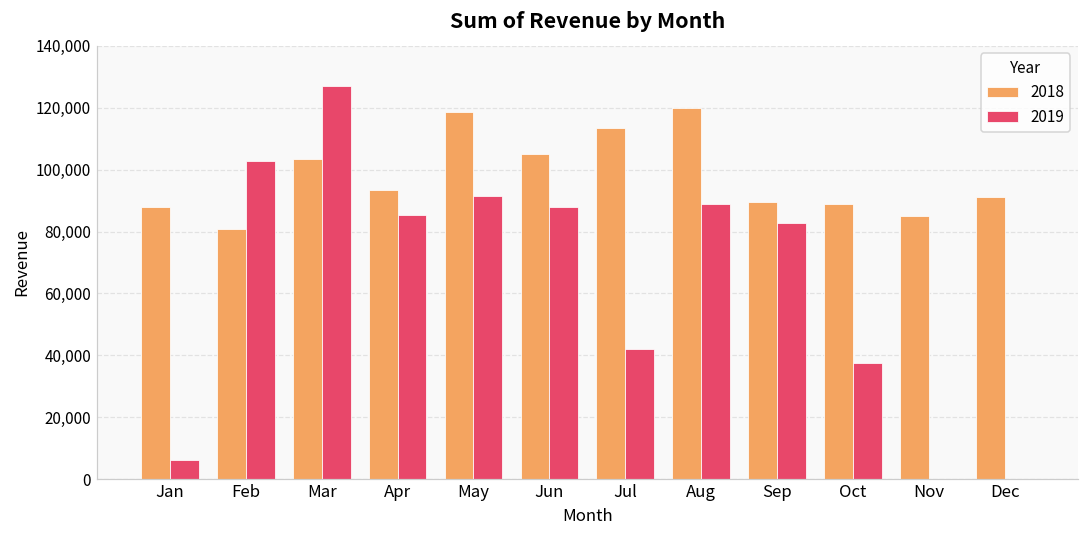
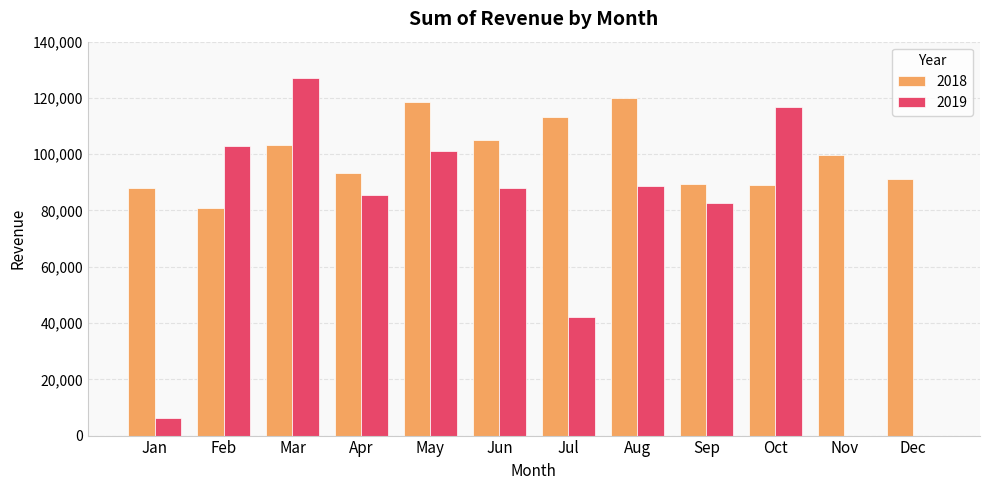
2019, May: 92,000 -> 101,000
2019, Oct: 37,000 -> 117,000
2018, Nov: 85,000 -> 100,000
